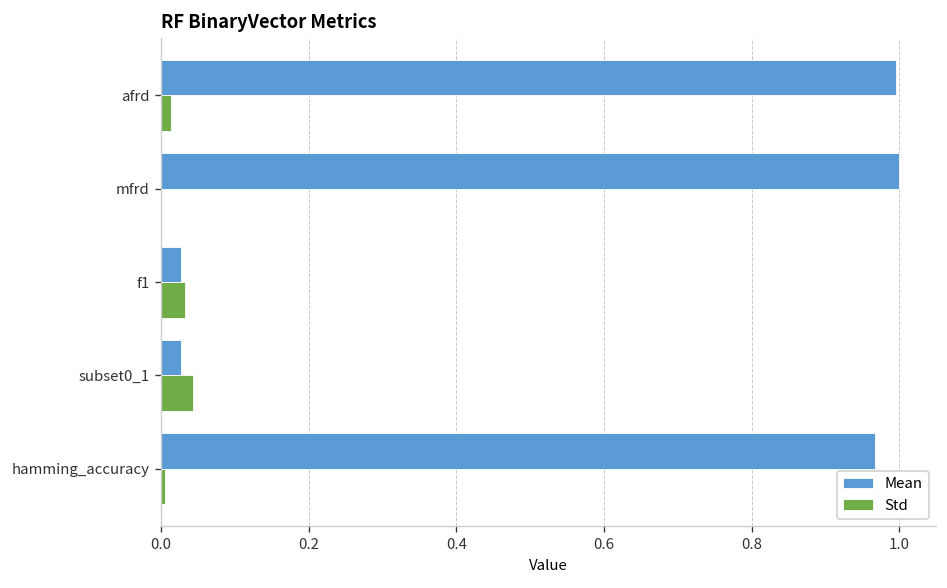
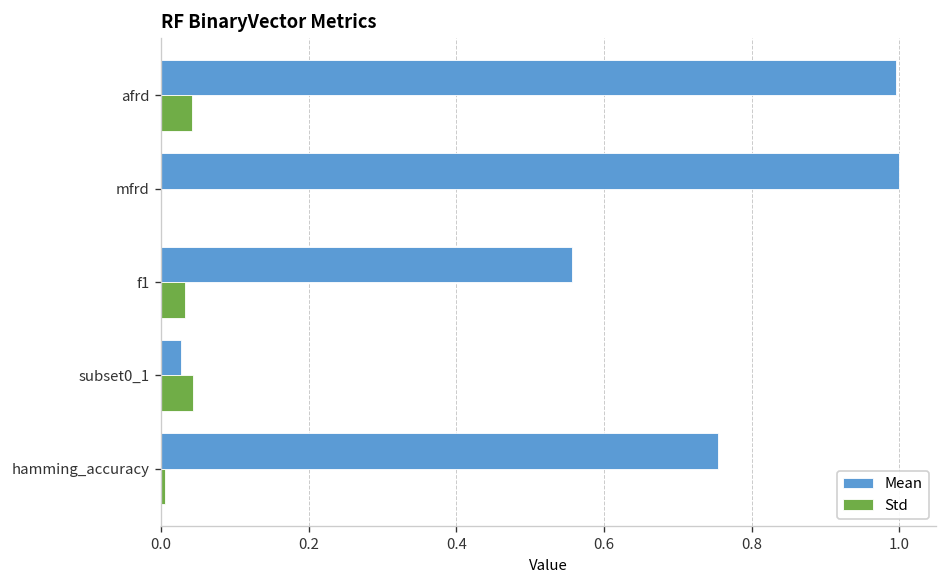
Std, afrd: 0.01 -> 0.04
Mean, f1: 0.03 -> 0.56
Mean, hamming_accuracy: 0.97 -> 0.75
